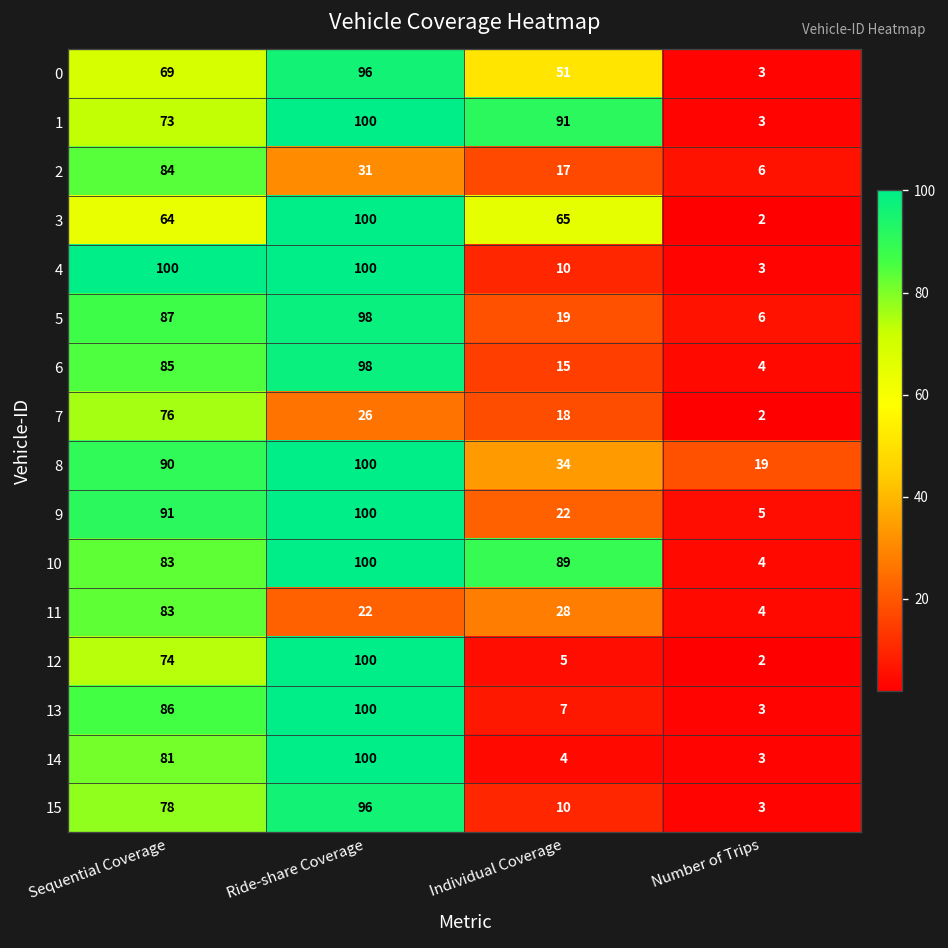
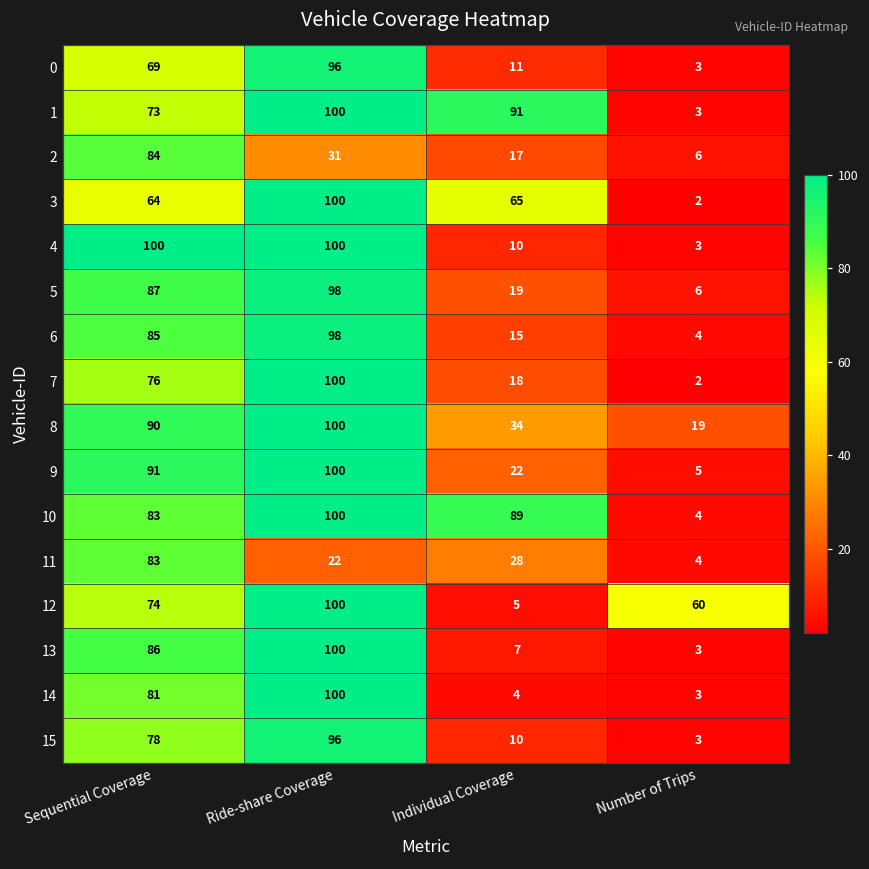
0, Individual Coverage: 51 -> 11
7, Ride-share Coverage: 26 -> 100
12, Number of Trips: 2 -> 60
